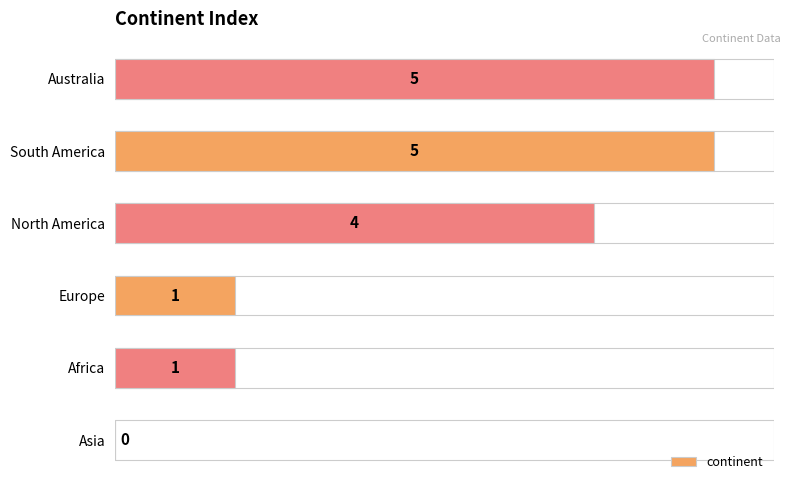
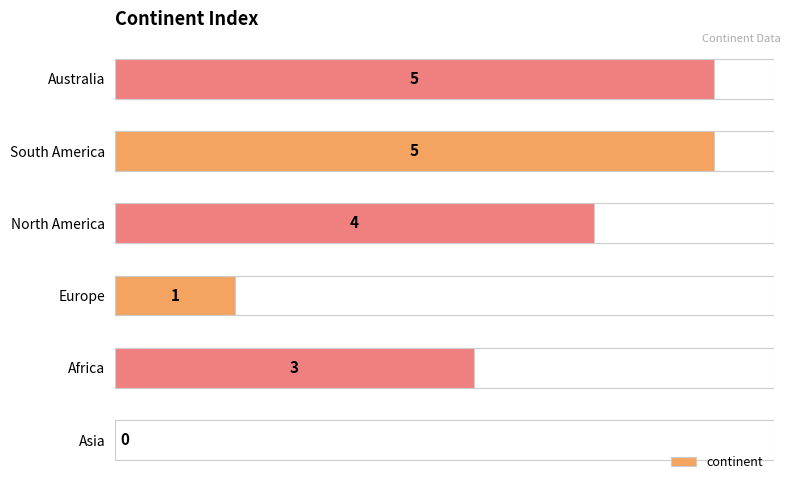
Africa: 1 -> 3
